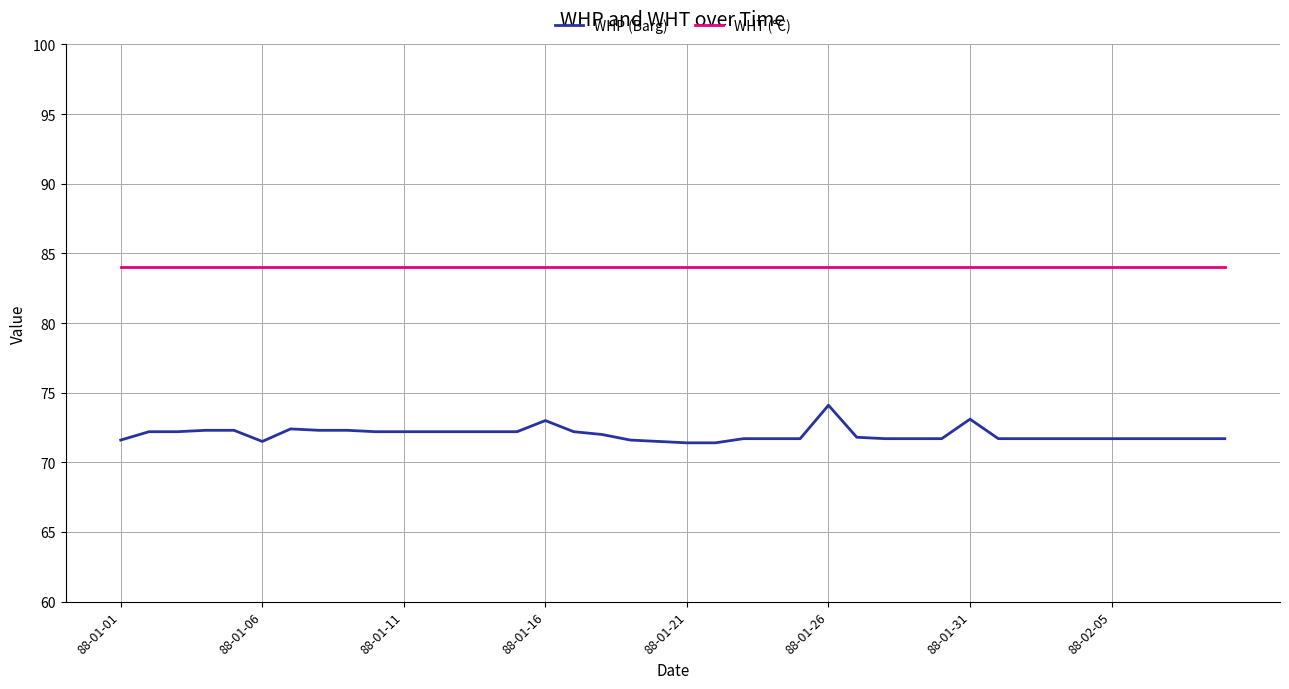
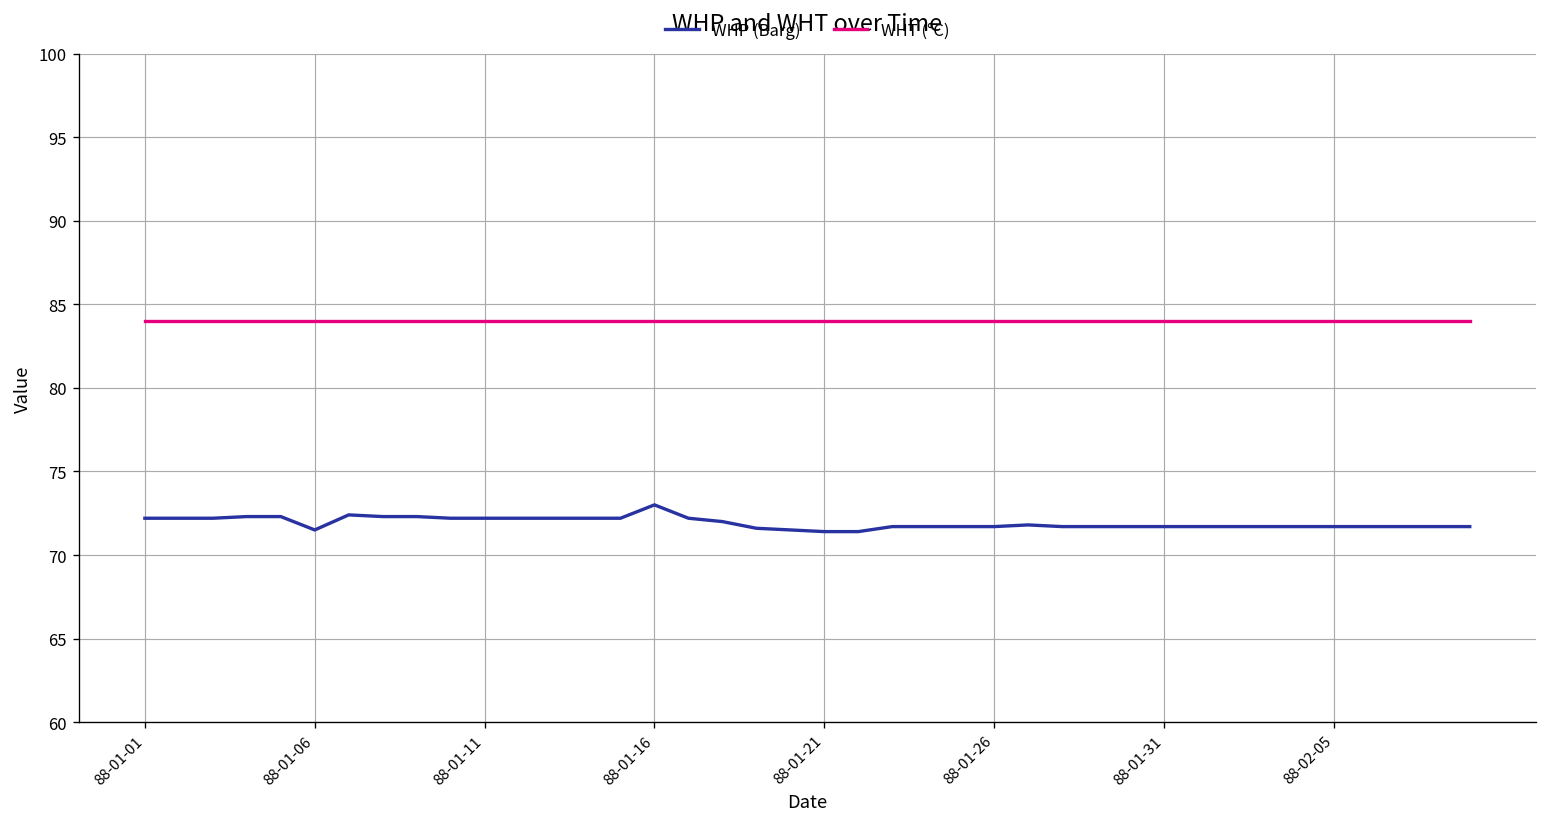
WHP (Barg), 88-01-01: 71.6 -> 72.2
WHP (Barg), 88-01-26: 74.1 -> 71.7
WHP (Barg), 88-01-31: 73.1 -> 71.7
